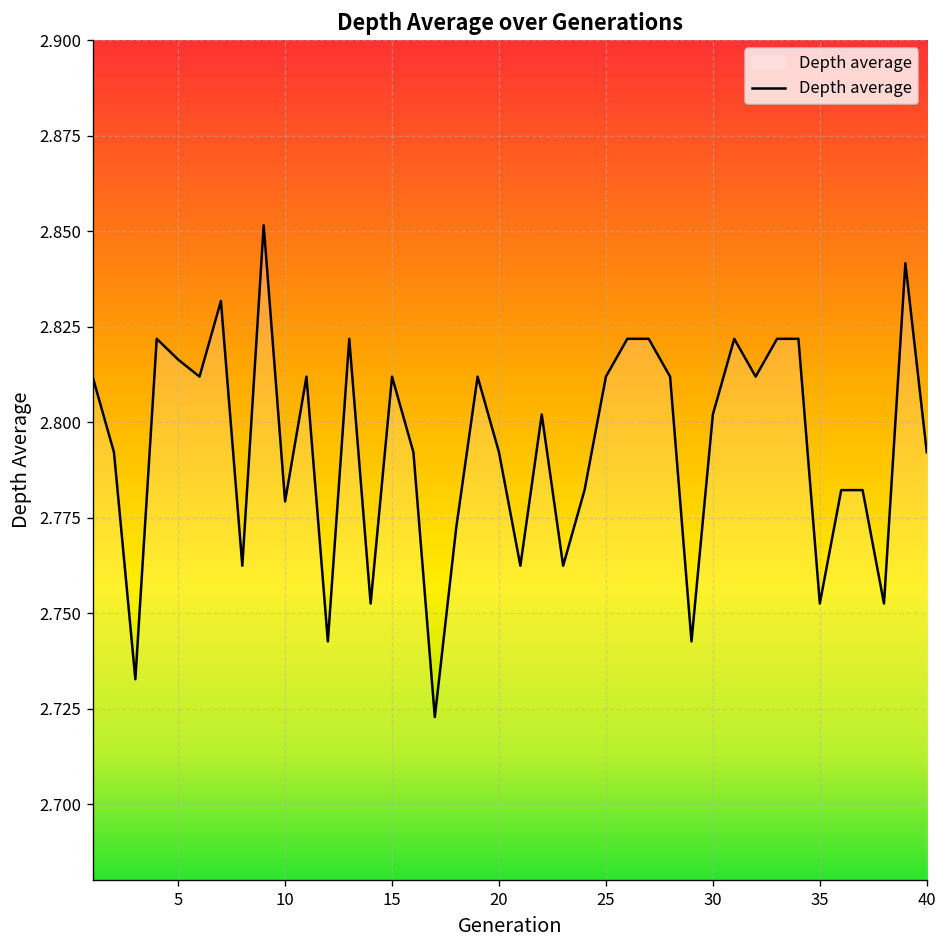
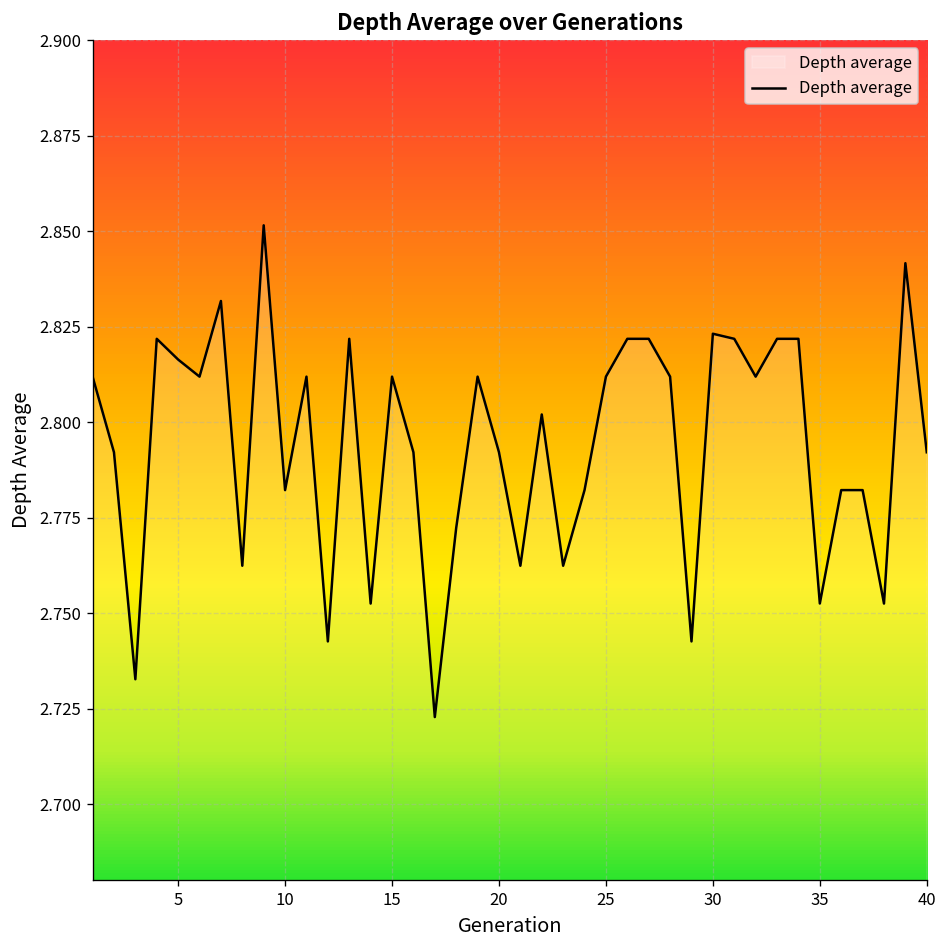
10: 2.779 -> 2.782
30: 2.802 -> 2.823
